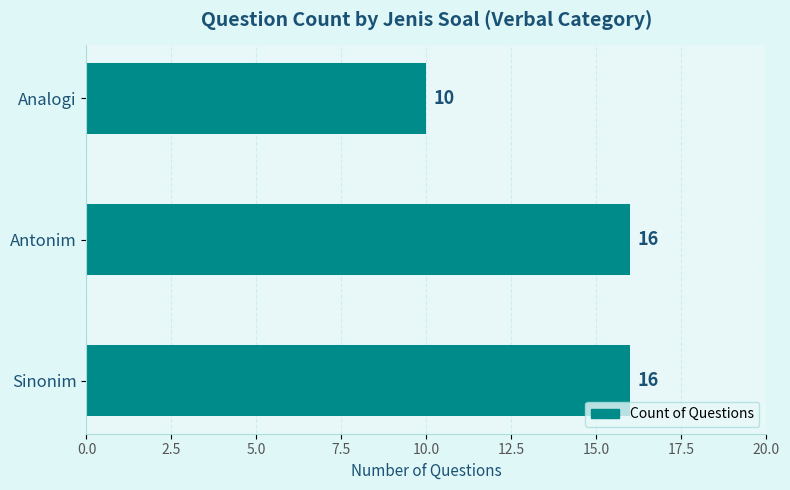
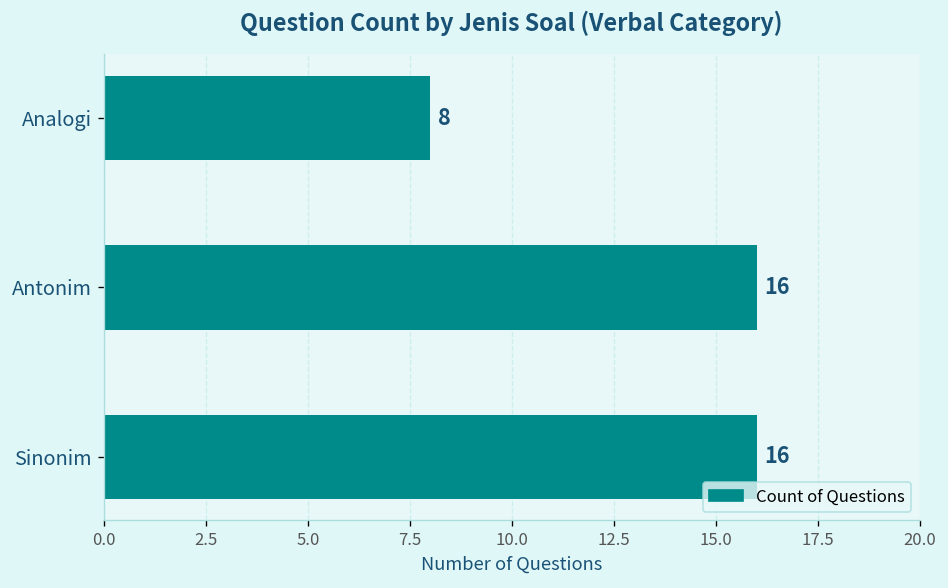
Analogi: 10 -> 8
